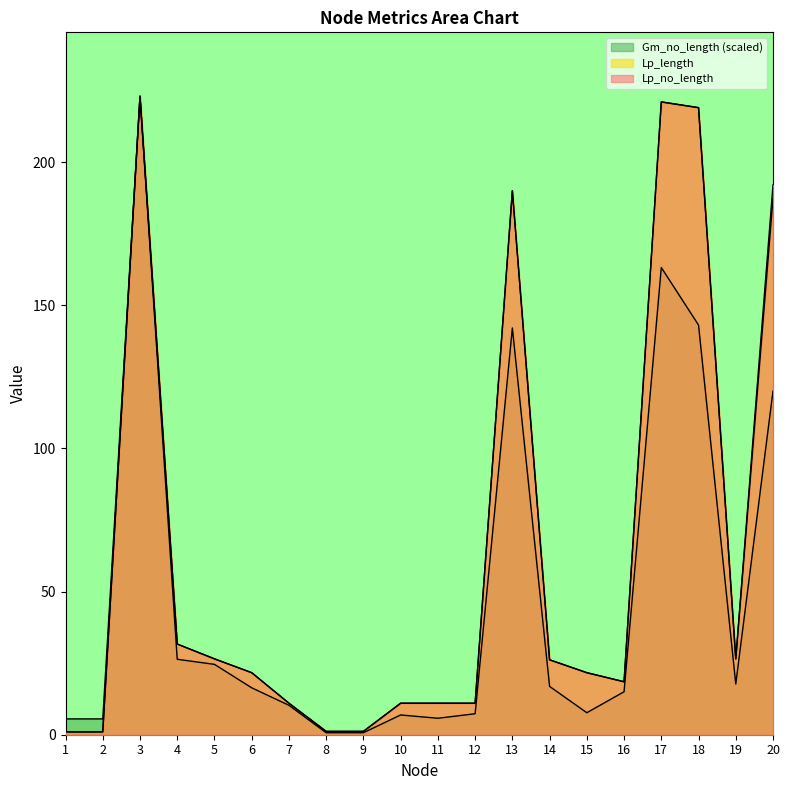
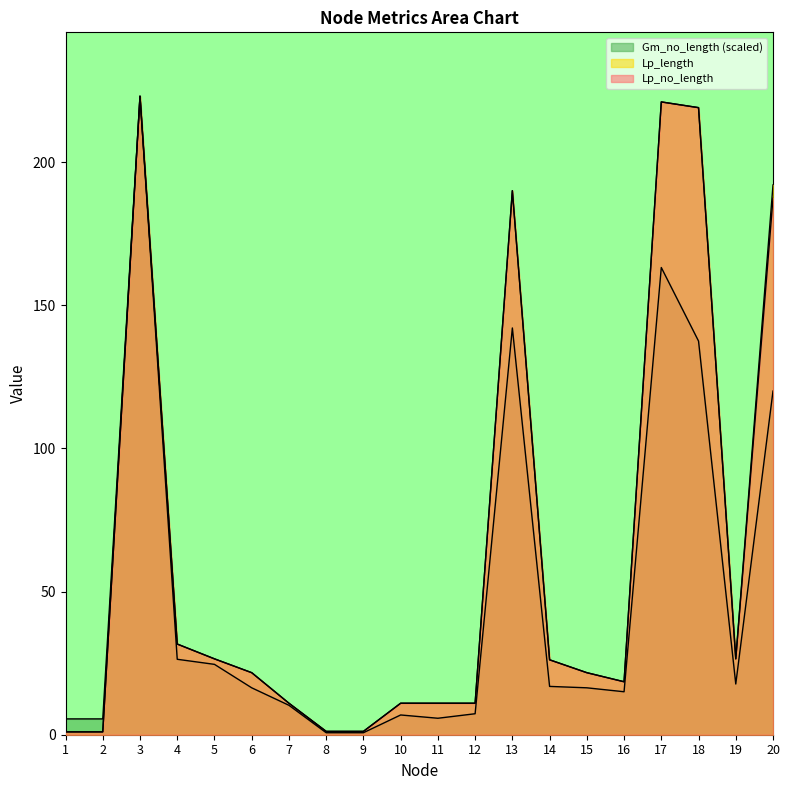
Gm_no_length (scaled), 15: 8 -> 16
Gm_no_length (scaled), 18: 143 -> 137
